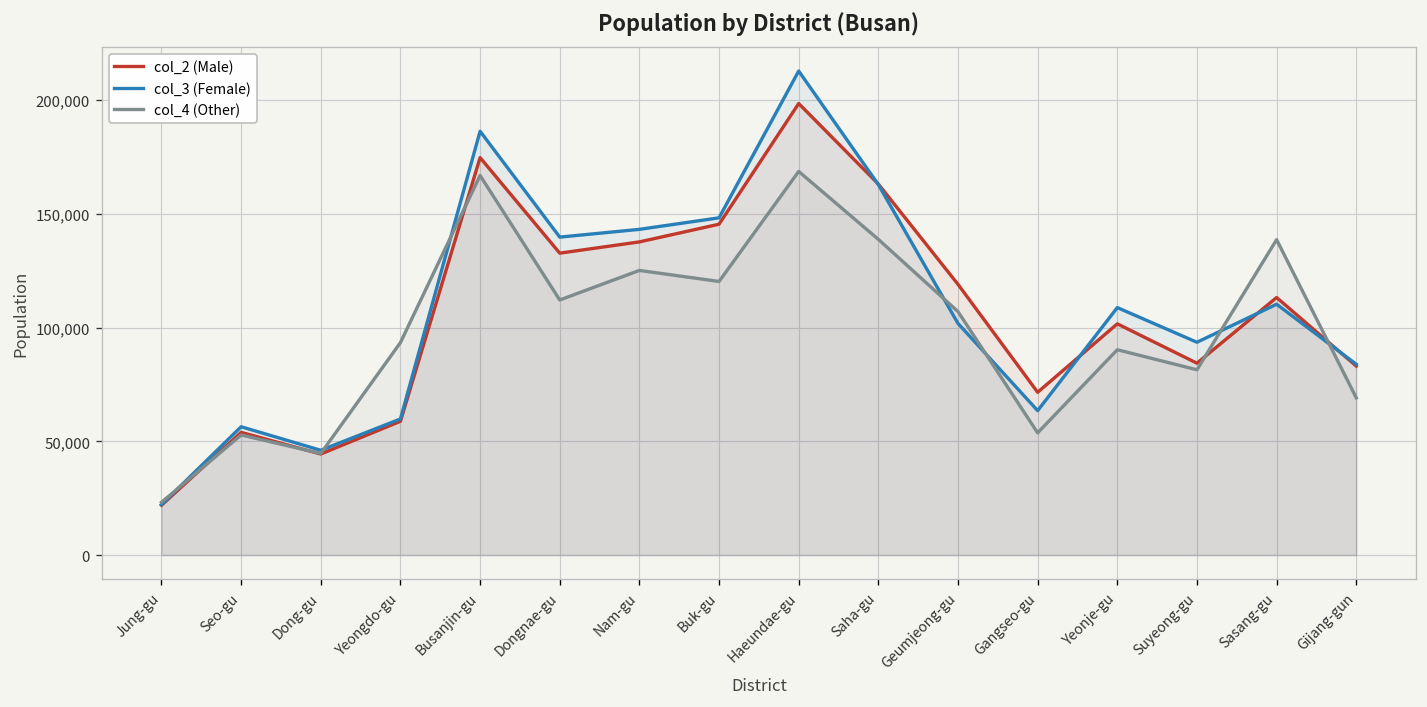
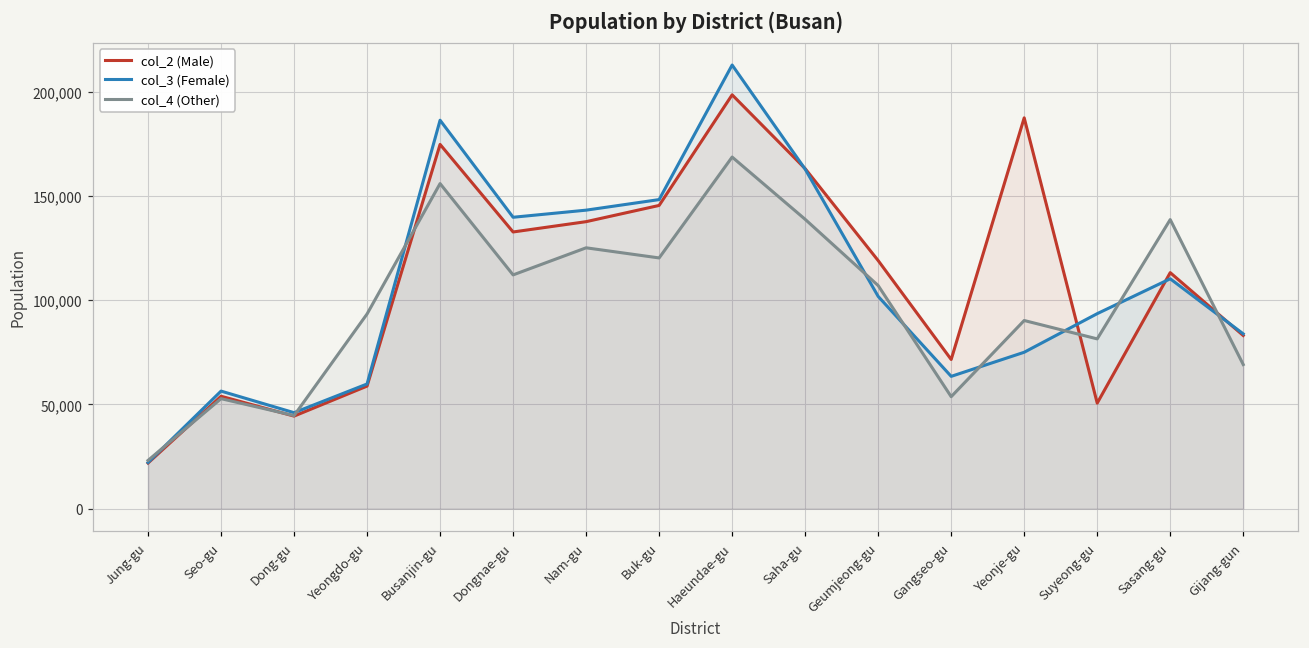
col_4 (Other), Busanjin-gu: 167,000 -> 156,000
col_2 (Male), Yeonje-gu: 102,000 -> 187,000
col_3 (Female), Yeonje-gu: 109,000 -> 75,000
col_2 (Male), Suyeong-gu: 84,000 -> 51,000
